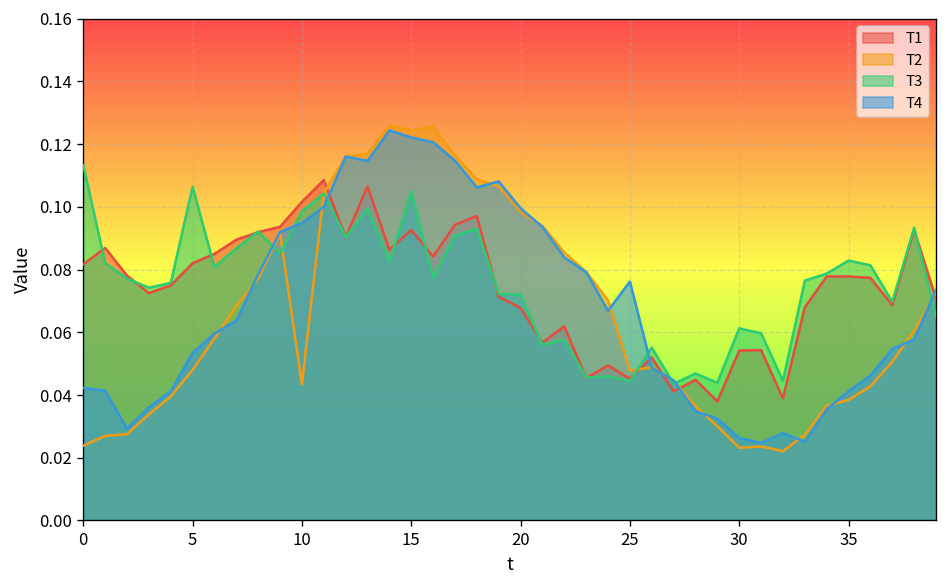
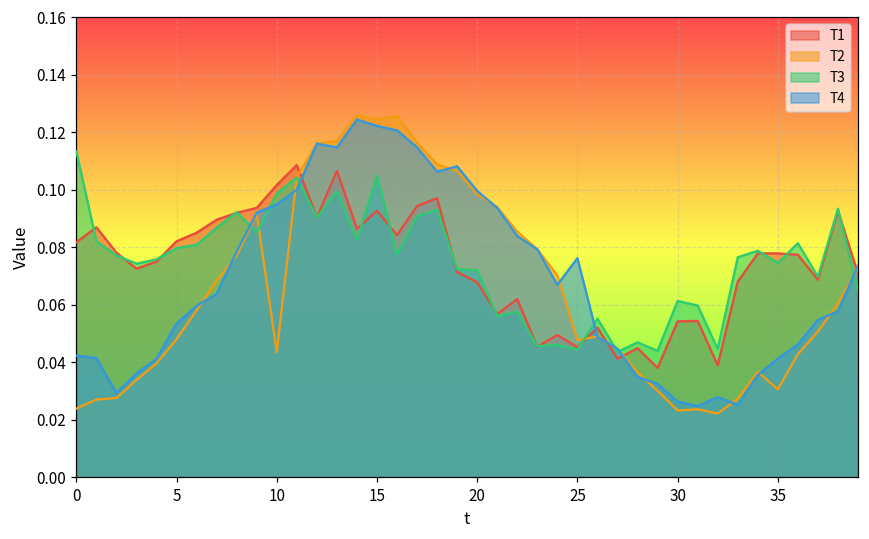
T3, 5: 0.106 -> 0.080
T2, 35: 0.038 -> 0.031
T3, 35: 0.083 -> 0.074
